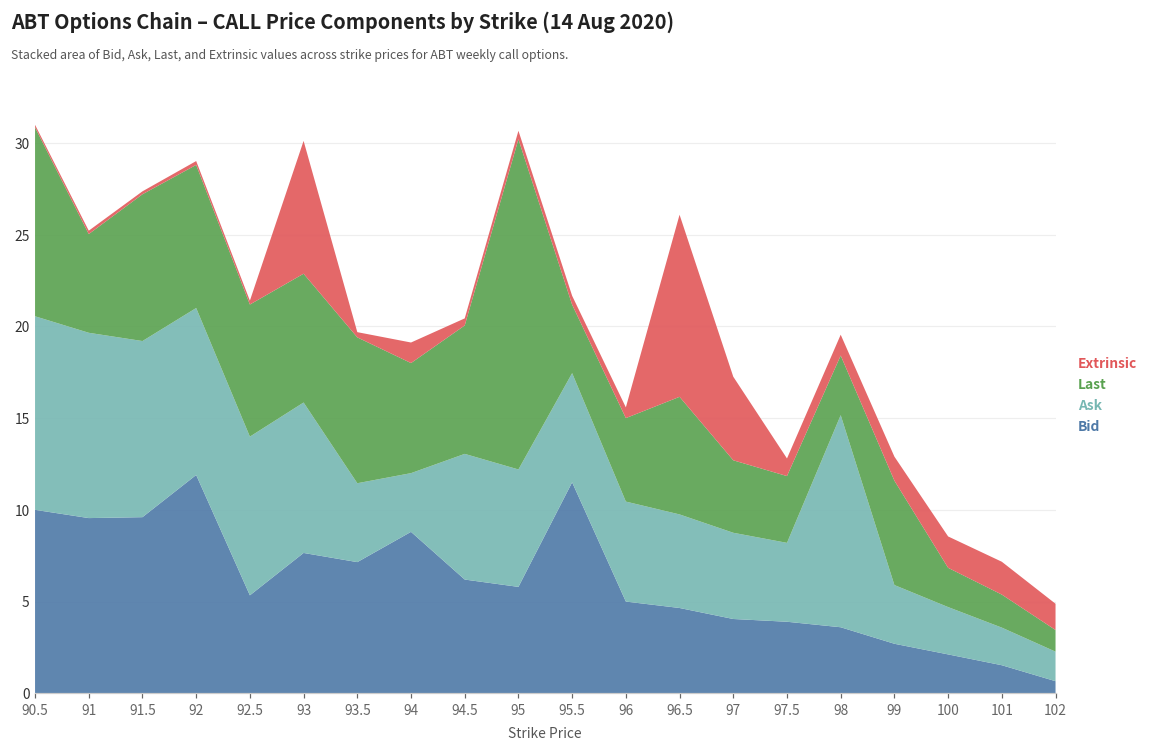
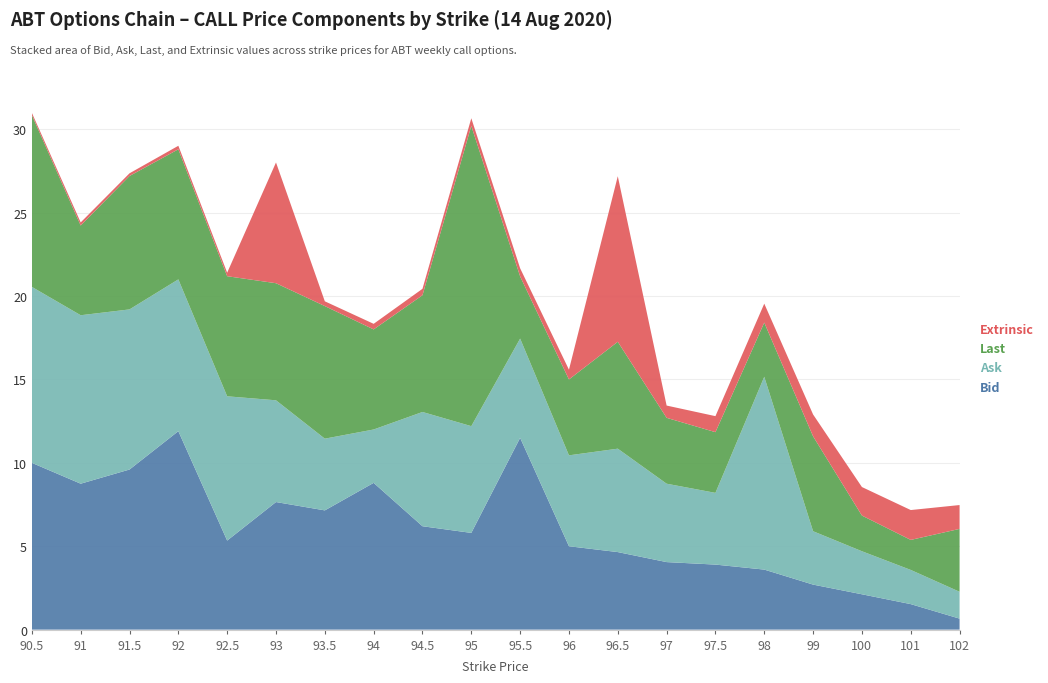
Bid, 91: 9.6 -> 8.8
Ask, 93: 8.2 -> 6.1
Extrinsic, 94: 1.1 -> 0.3
Ask, 96.5: 5.1 -> 6.2
Extrinsic, 97: 4.6 -> 0.7
Last, 102: 1.2 -> 3.8
